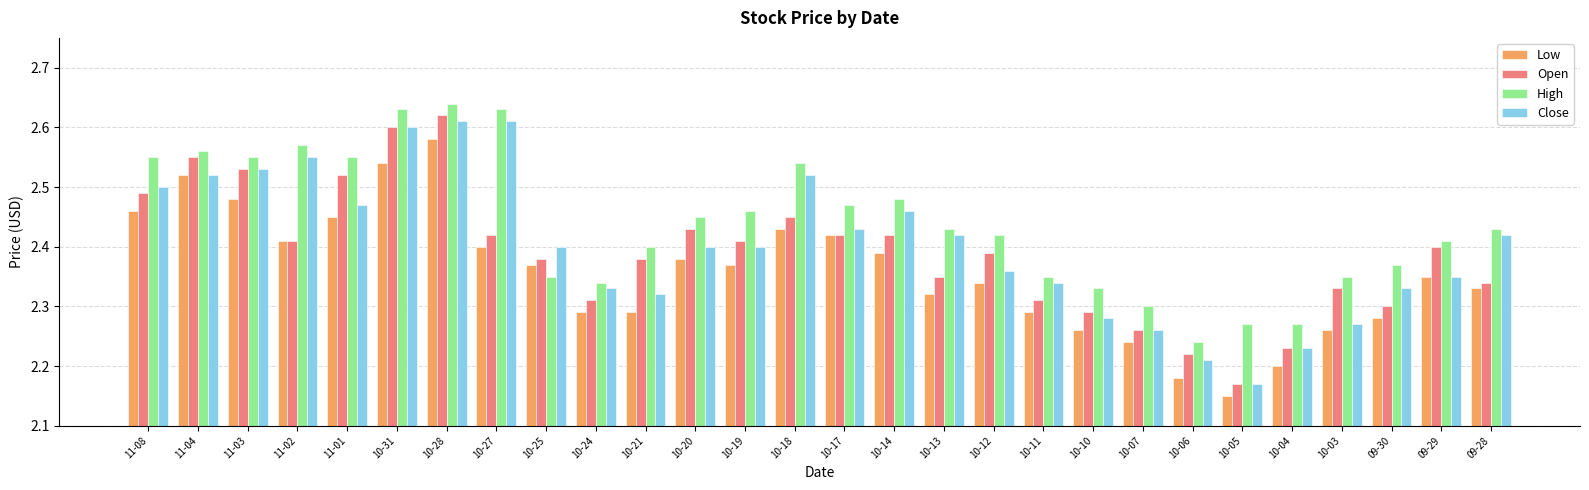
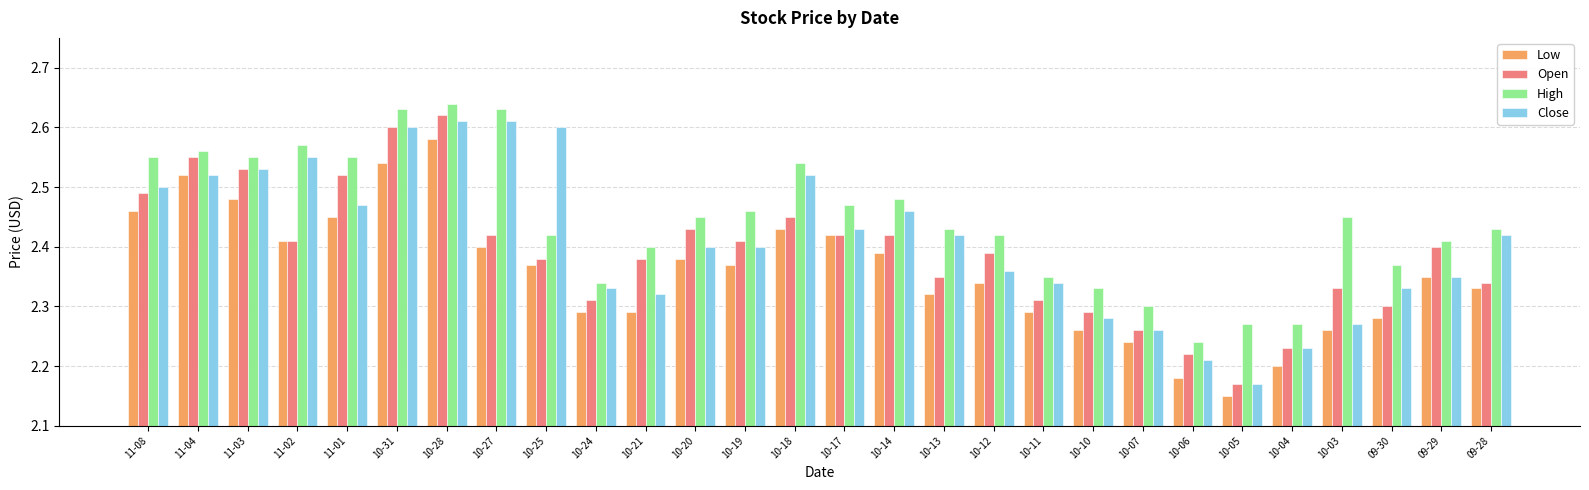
High, 10-25: 2.35 -> 2.42
Close, 10-25: 2.4 -> 2.6
High, 10-03: 2.35 -> 2.45
